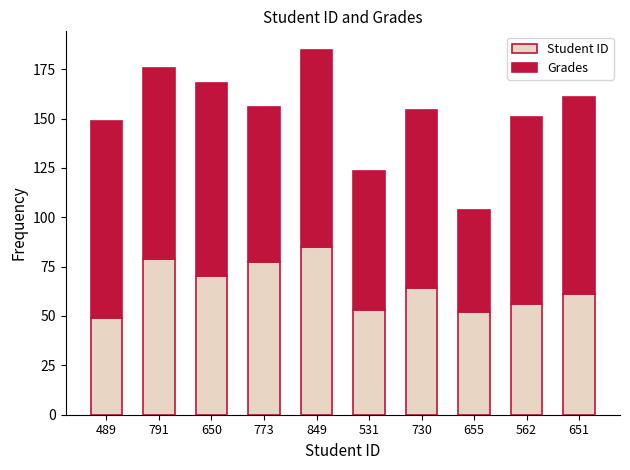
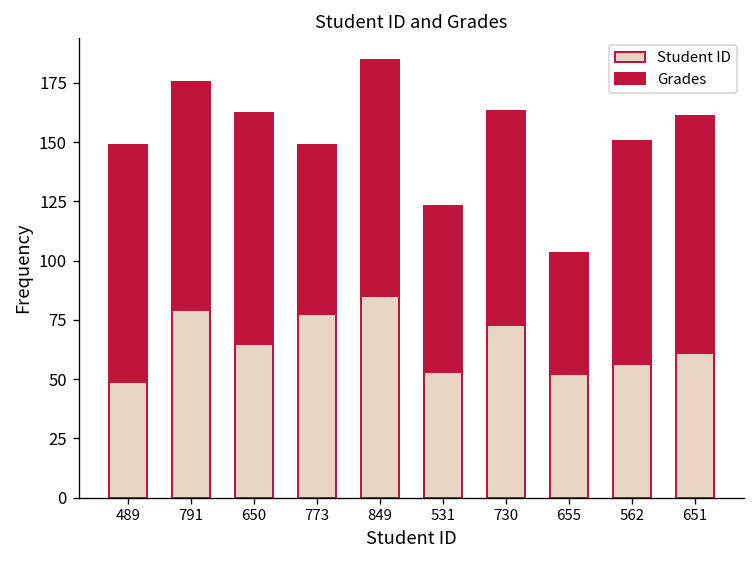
Student ID, 650: 71 -> 65
Grades, 773: 78 -> 71
Student ID, 730: 64 -> 73
